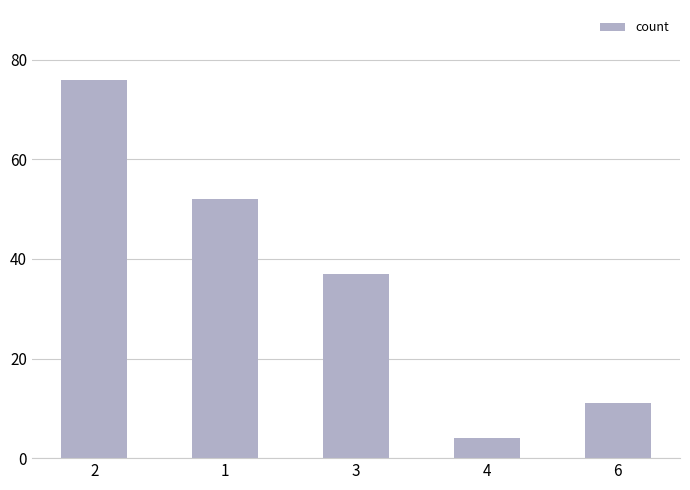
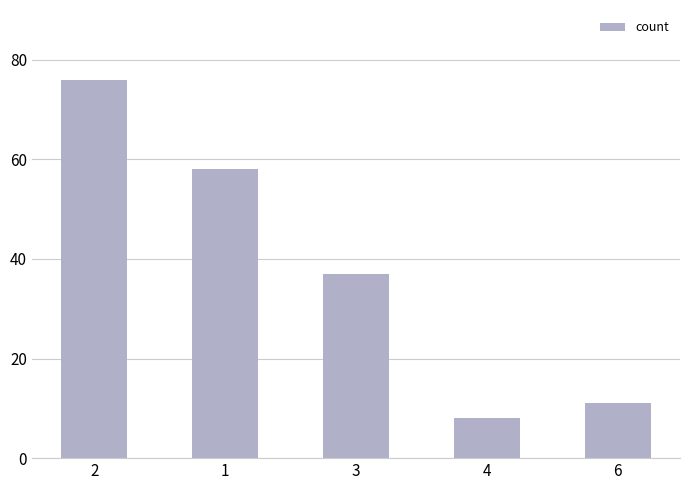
1: 52 -> 58
4: 4 -> 8
